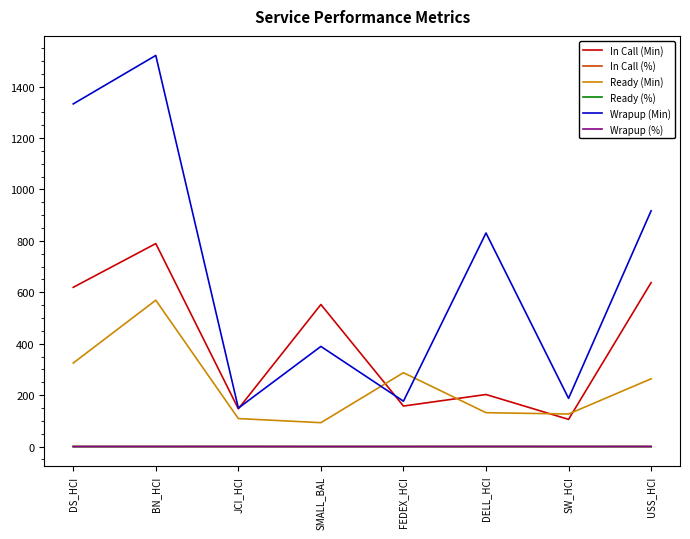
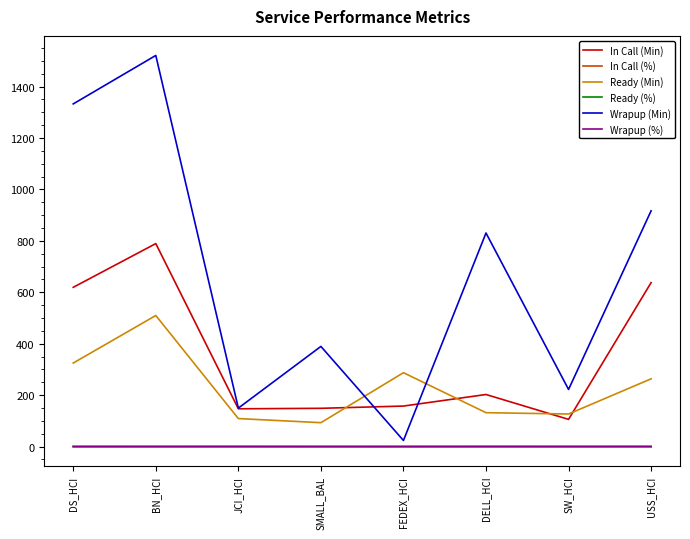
Ready (Min), BN_HCI: 570 -> 510
In Call (Min), SMALL_BAL: 550 -> 150
Wrapup (Min), FEDEX_HCI: 180 -> 20
Wrapup (Min), SW_HCI: 190 -> 220
